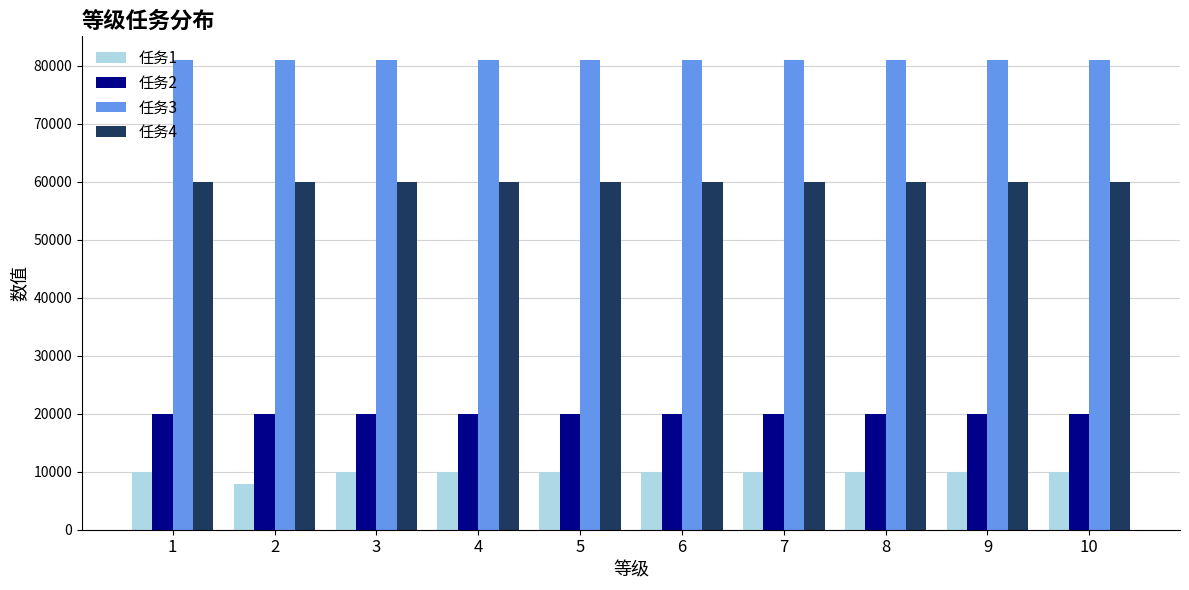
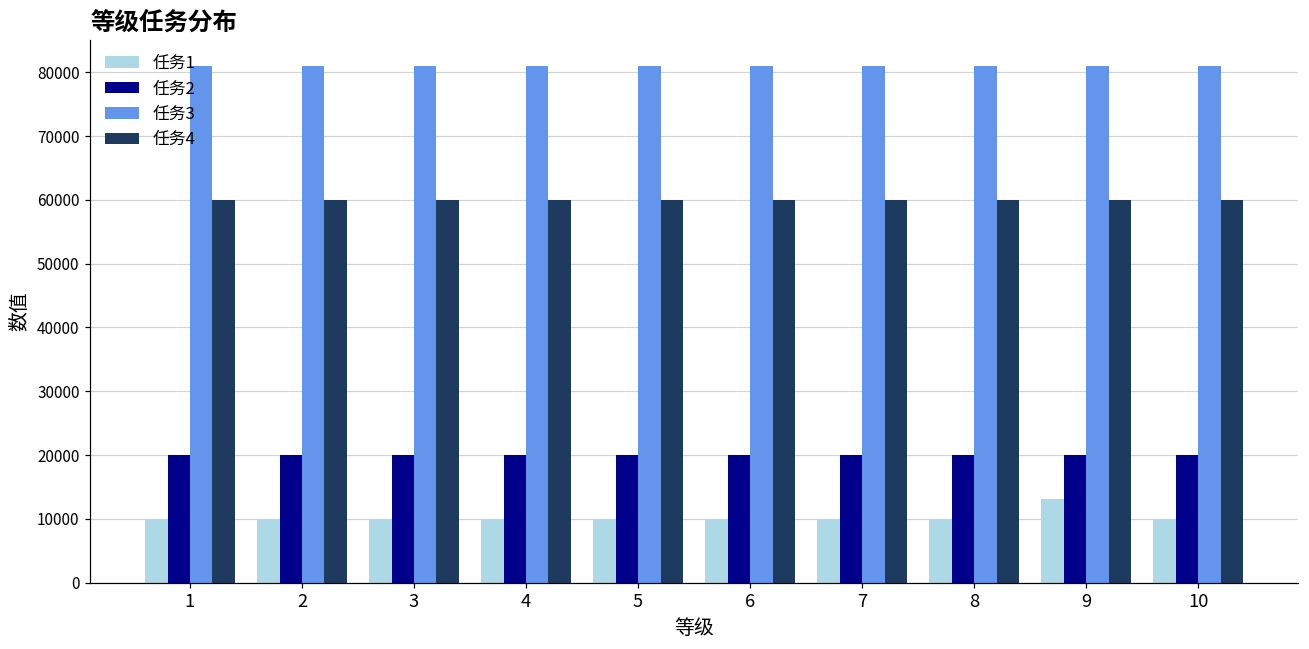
任务1, 2: 8000 -> 10000
任务1, 9: 10000 -> 13000
